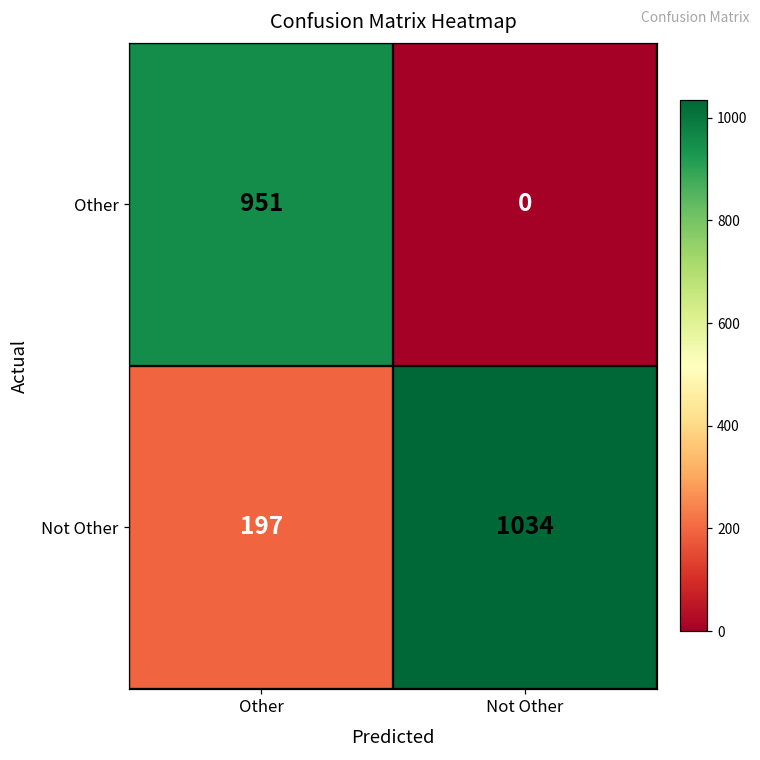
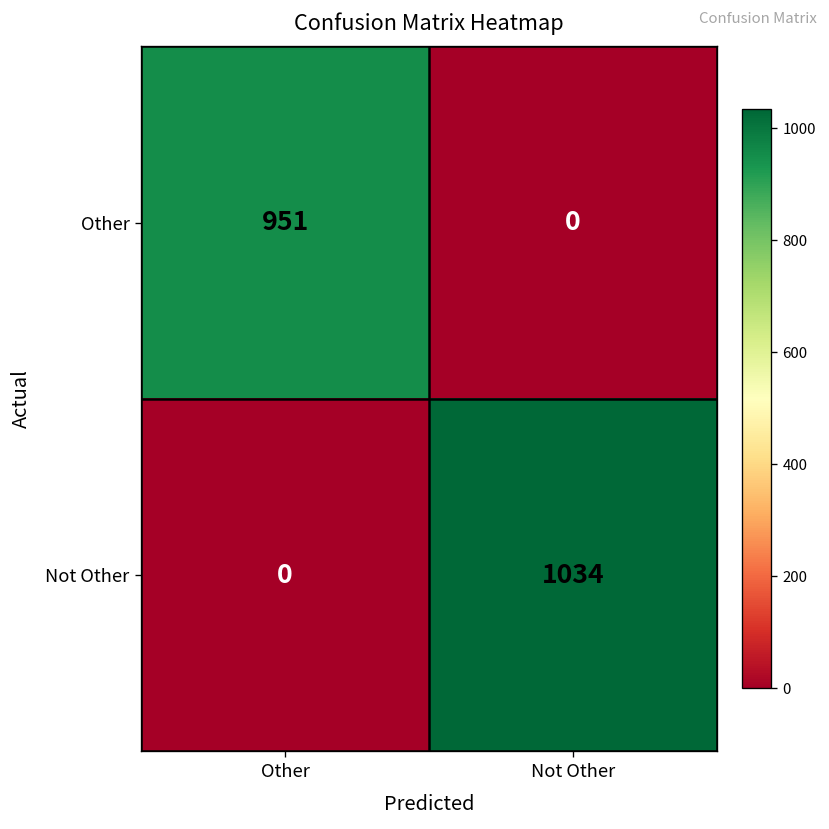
Not Other, Other: 197 -> 0
